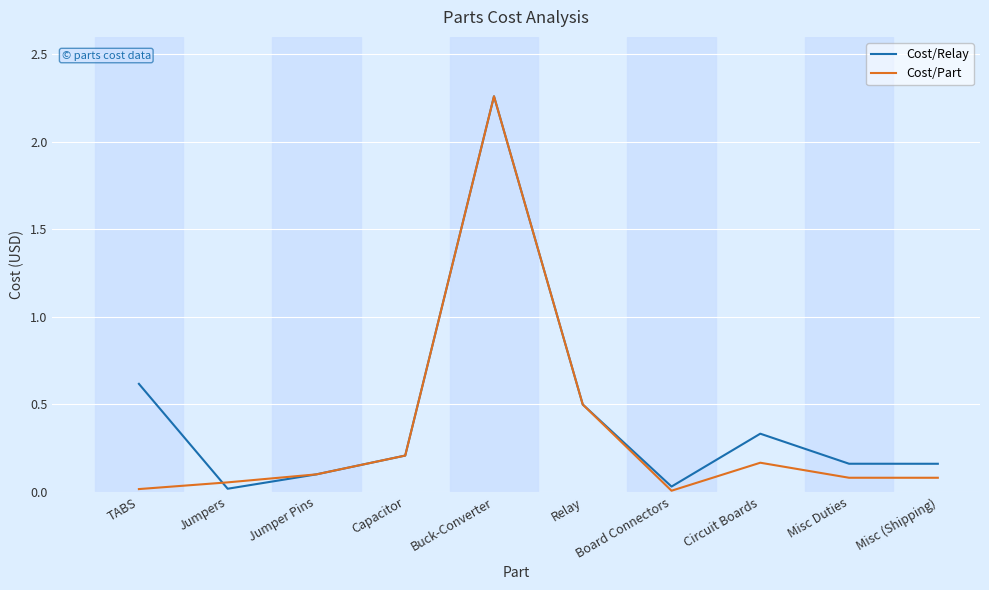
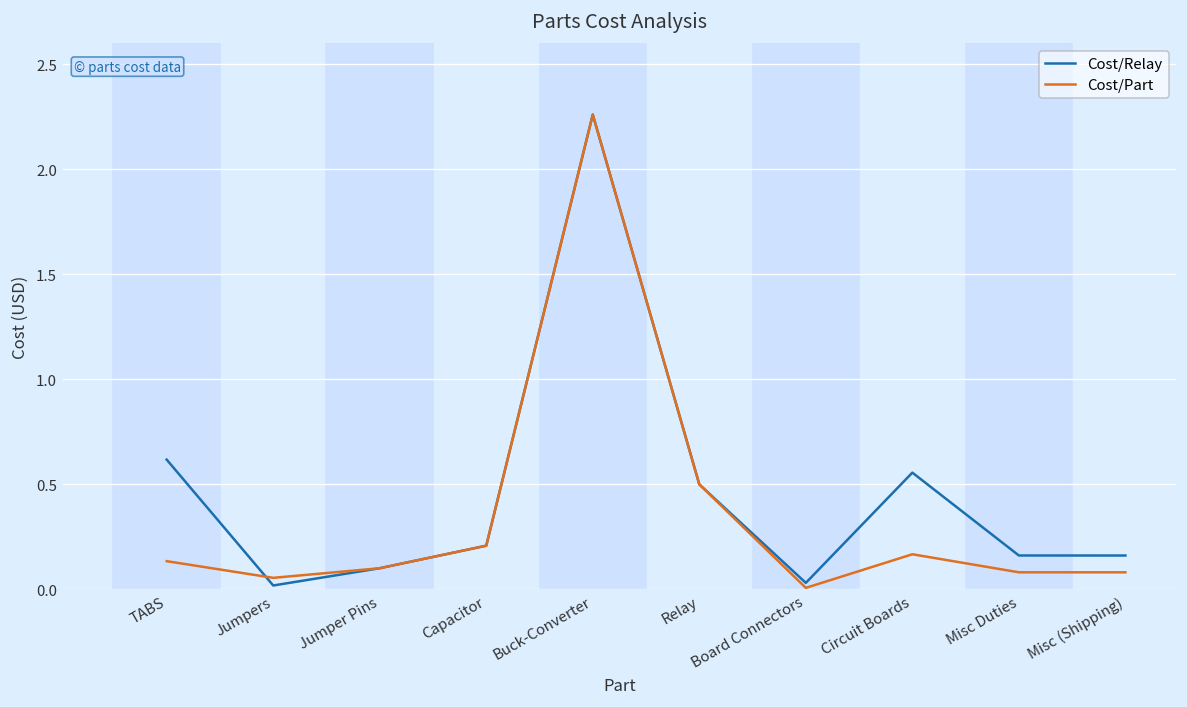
Cost/Part, TABS: 0.02 -> 0.13
Cost/Relay, Circuit Boards: 0.33 -> 0.55
